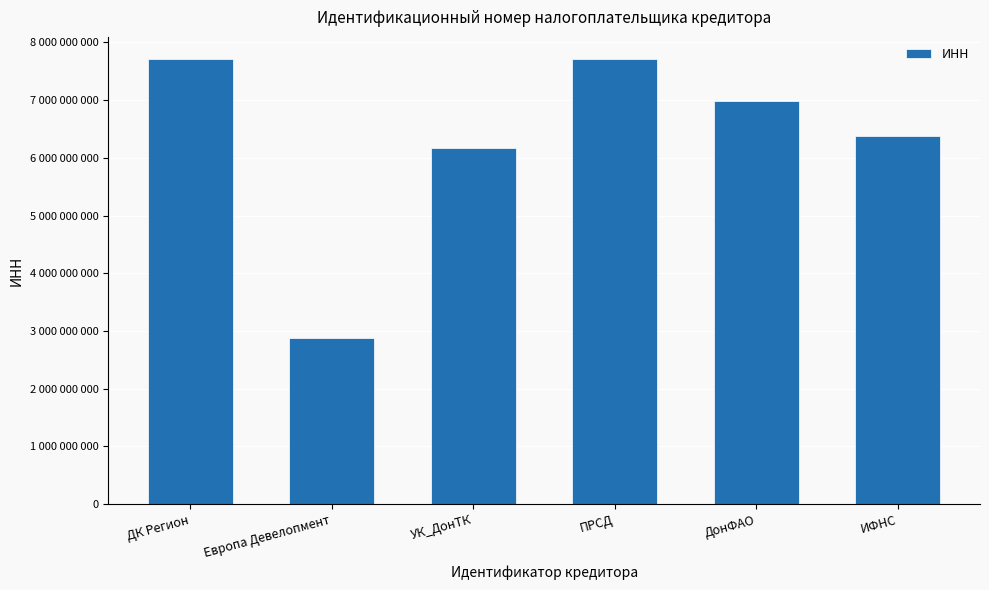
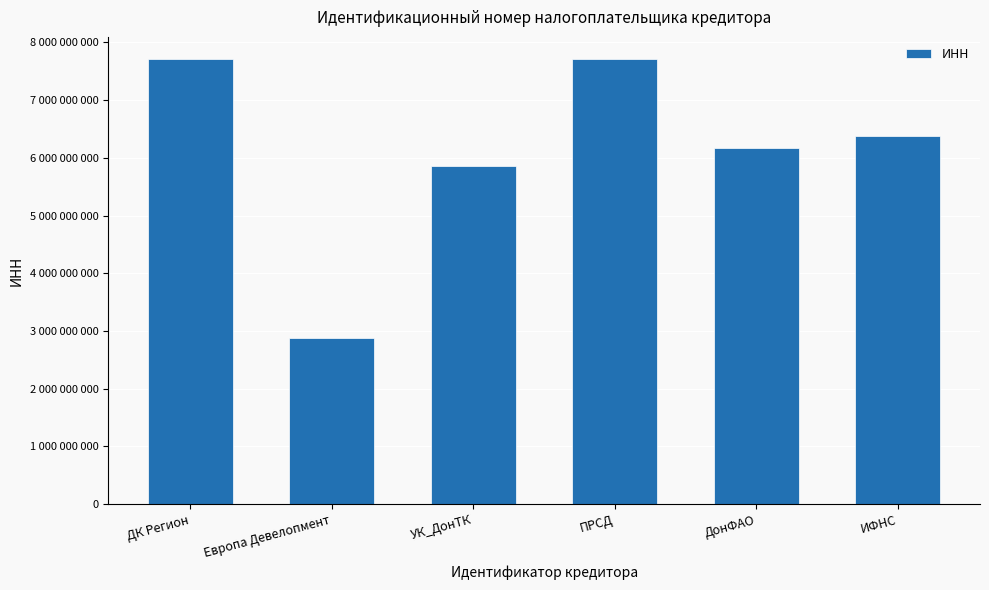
УК_ДонТК: 6200000000 -> 5900000000
ДонФАО: 7000000000 -> 6200000000
